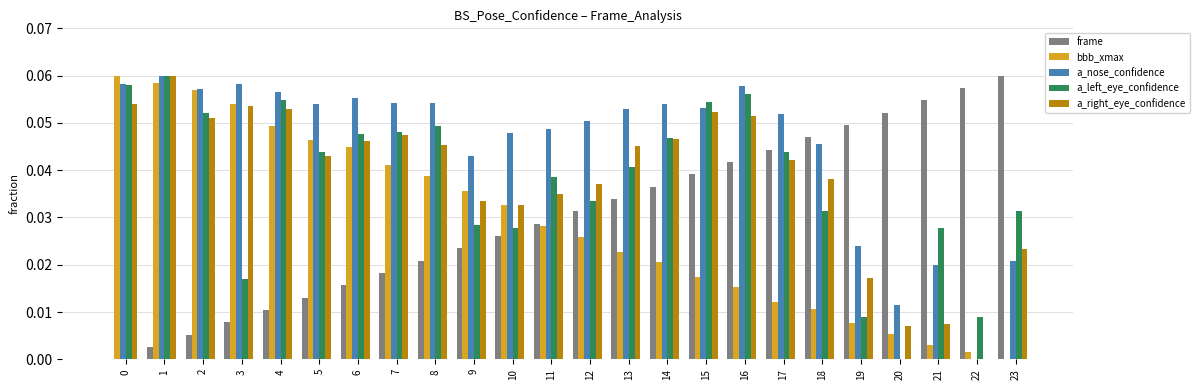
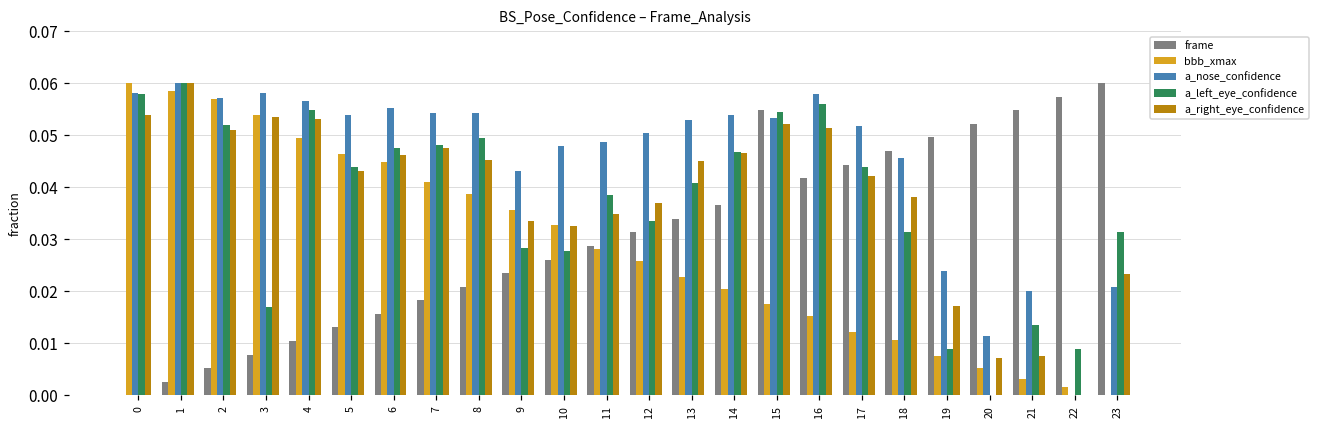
frame, 15: 0.039 -> 0.055
a_left_eye_confidence, 21: 0.028 -> 0.014
